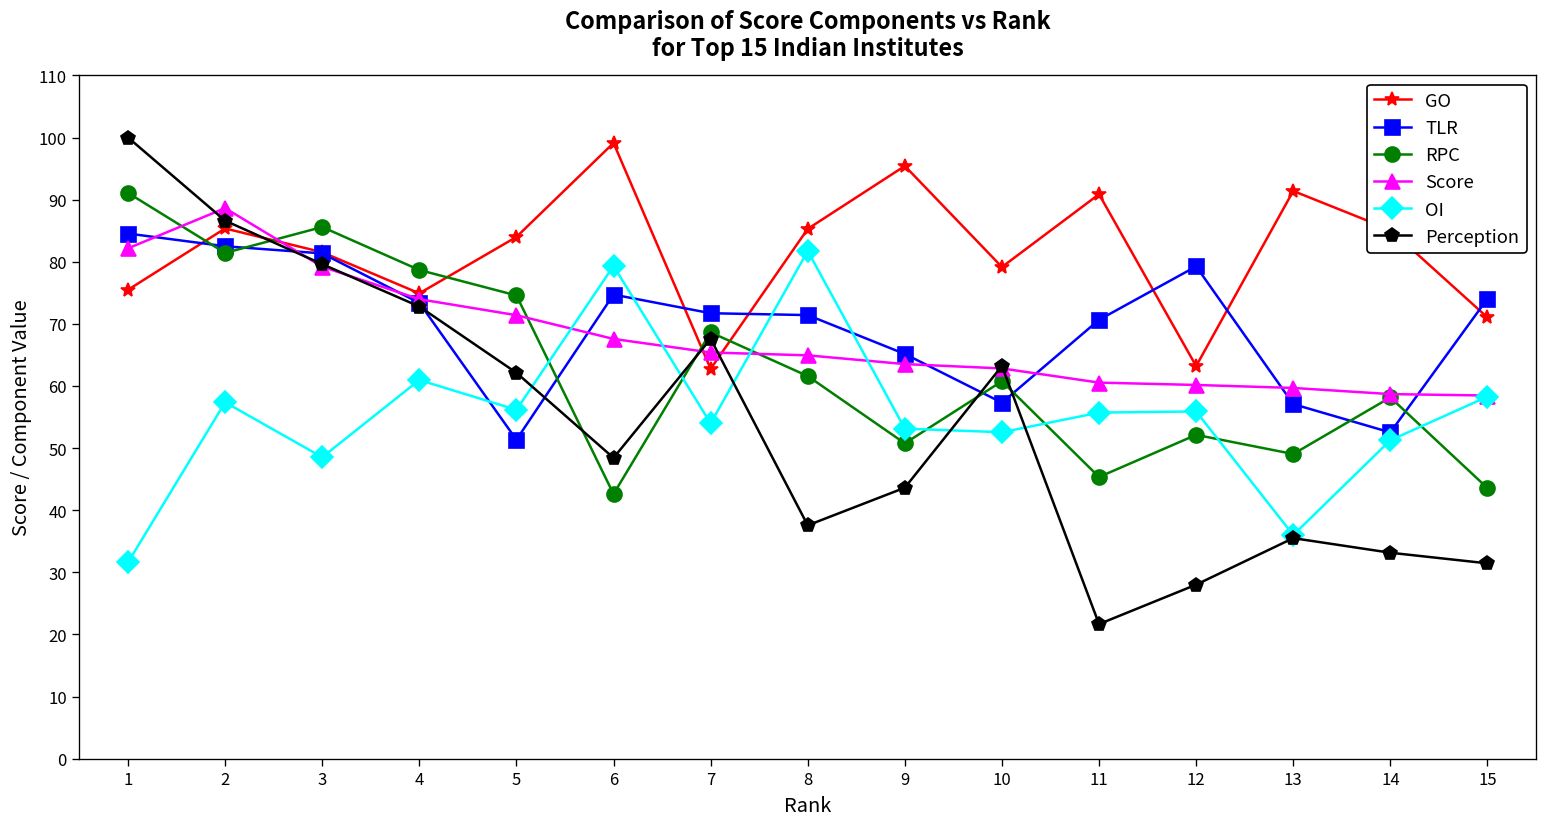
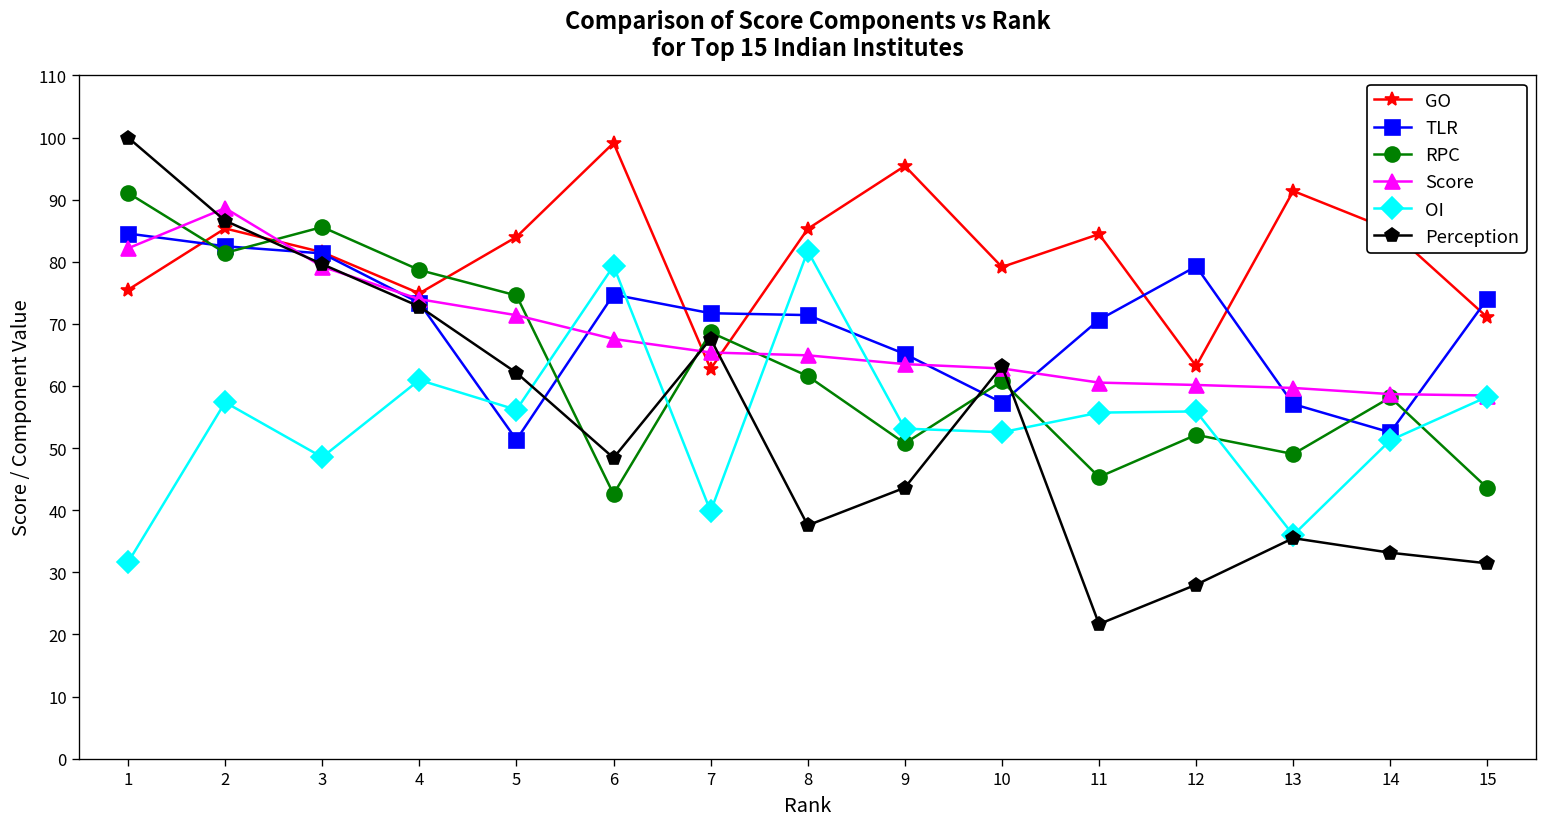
OI, 7: 54 -> 40
GO, 11: 91 -> 84
